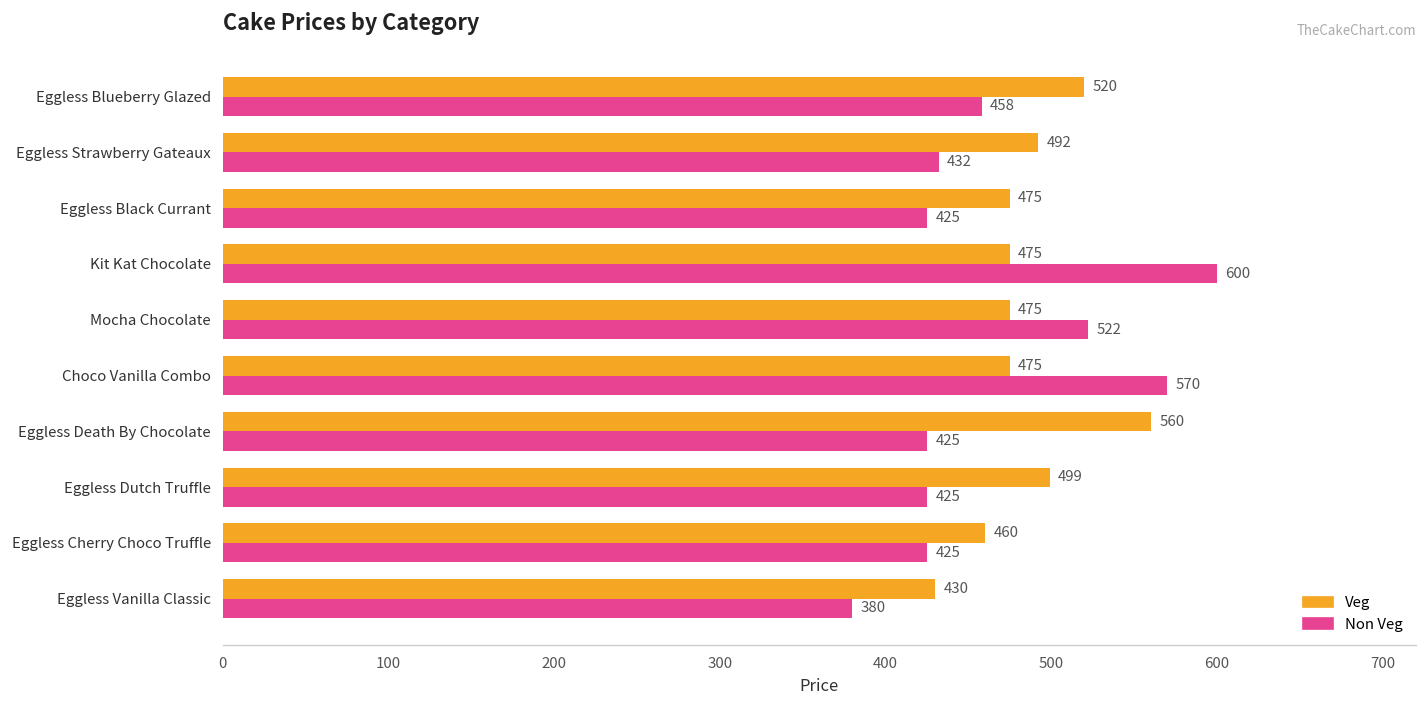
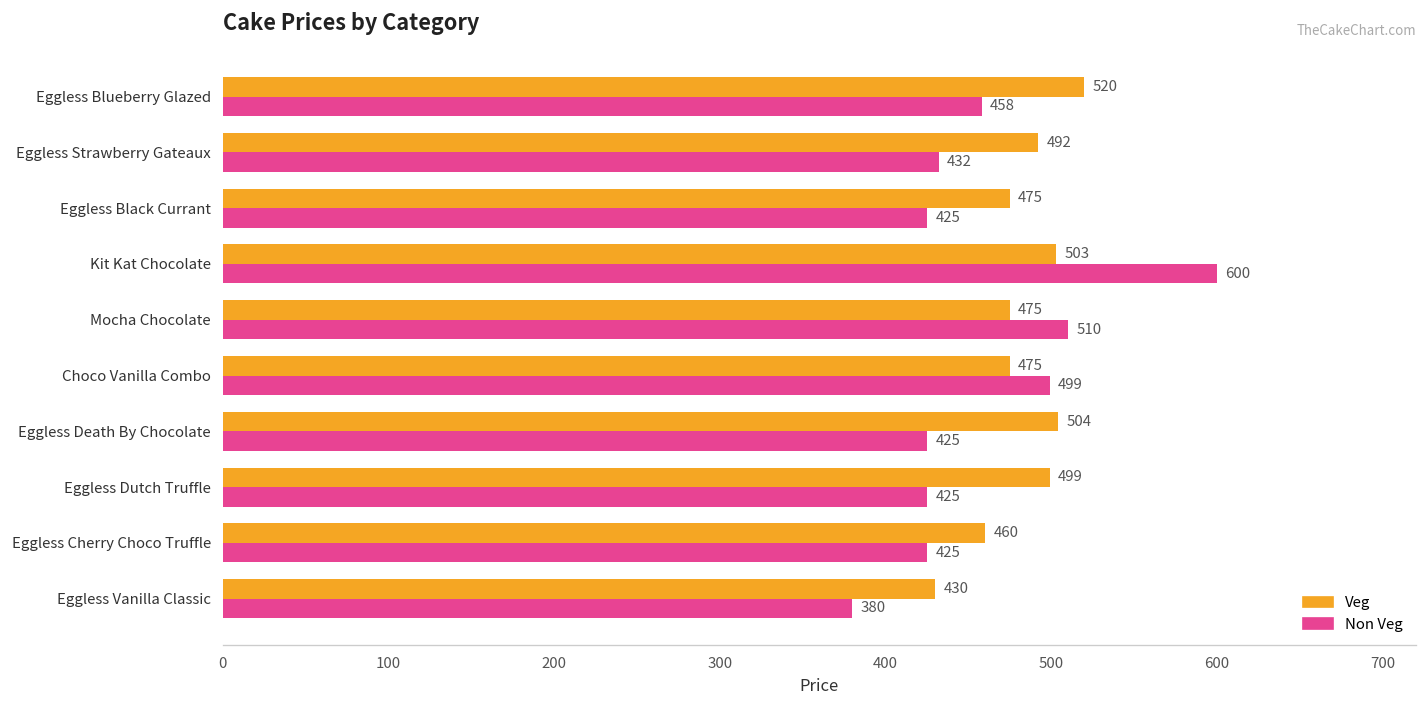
Veg, Kit Kat Chocolate: 475 -> 503
Non Veg, Mocha Chocolate: 522 -> 510
Non Veg, Choco Vanilla Combo: 570 -> 499
Veg, Eggless Death By Chocolate: 560 -> 504
